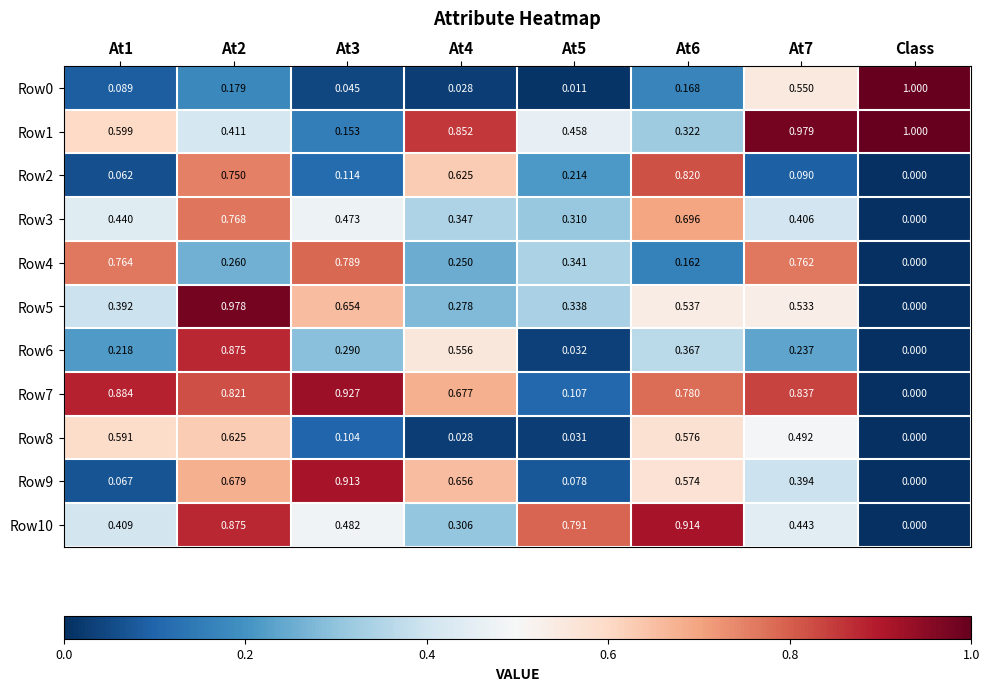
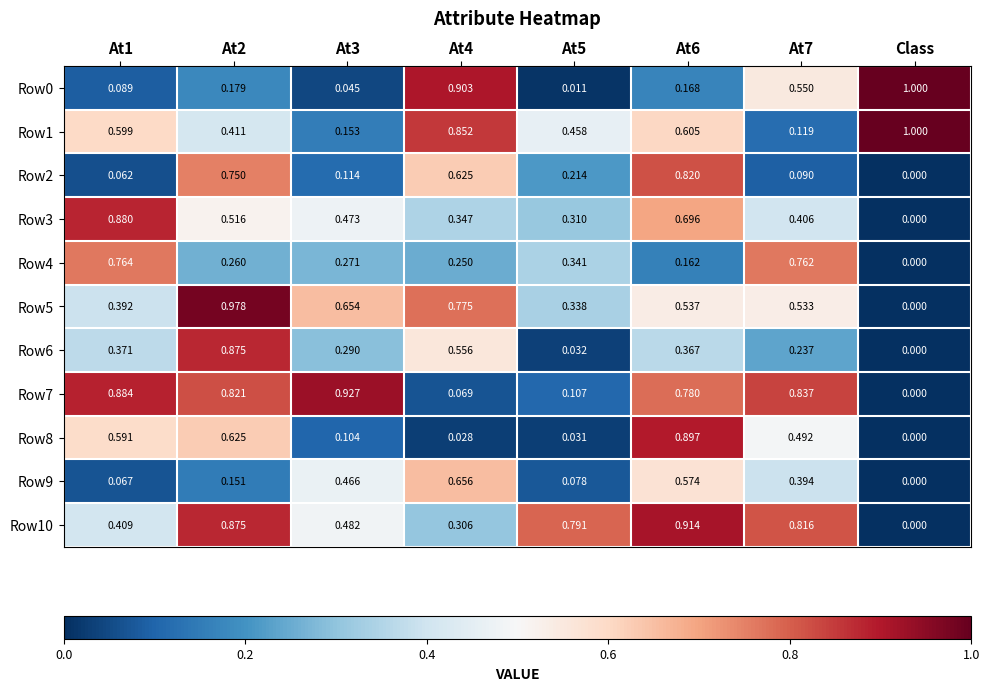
Row0, At4: 0.028 -> 0.903
Row1, At6: 0.322 -> 0.605
Row1, At7: 0.979 -> 0.119
Row3, At1: 0.440 -> 0.880
Row3, At2: 0.768 -> 0.516
Row4, At3: 0.789 -> 0.271
Row5, At4: 0.278 -> 0.775
Row6, At1: 0.218 -> 0.371
Row7, At4: 0.677 -> 0.069
Row8, At6: 0.576 -> 0.897
Row9, At2: 0.679 -> 0.151
Row9, At3: 0.913 -> 0.466
Row10, At7: 0.443 -> 0.816
